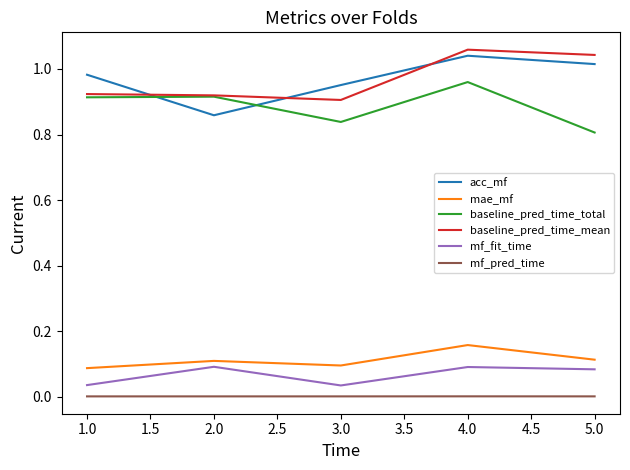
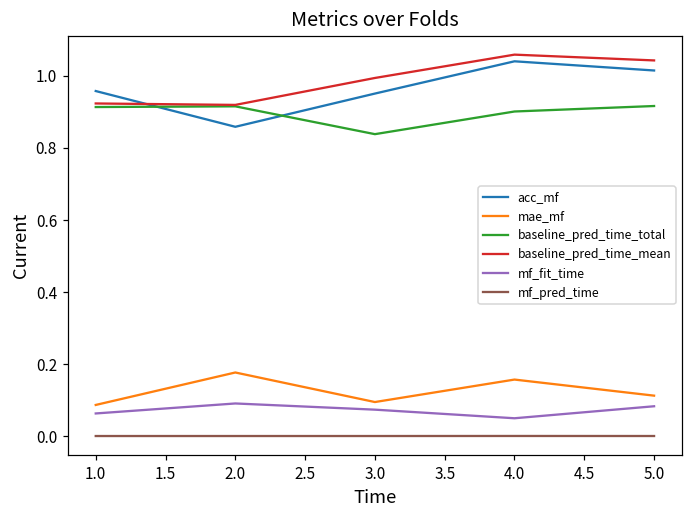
acc_mf, 1.0: 0.98 -> 0.96
mf_fit_time, 1.0: 0.04 -> 0.06
mae_mf, 2.0: 0.11 -> 0.18
baseline_pred_time_mean, 3.0: 0.91 -> 0.99
mf_fit_time, 3.0: 0.03 -> 0.07
baseline_pred_time_total, 4.0: 0.96 -> 0.90
mf_fit_time, 4.0: 0.09 -> 0.05
baseline_pred_time_total, 5.0: 0.81 -> 0.92
